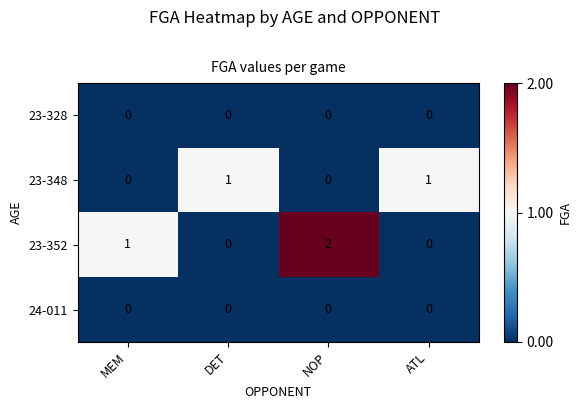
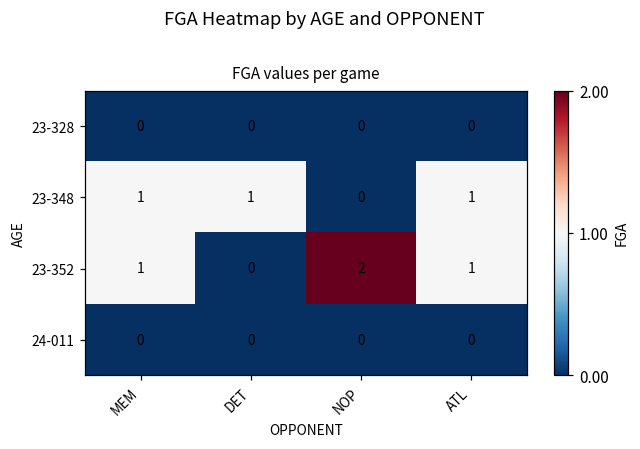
23-348, MEM: 0 -> 1
23-352, ATL: 0 -> 1
